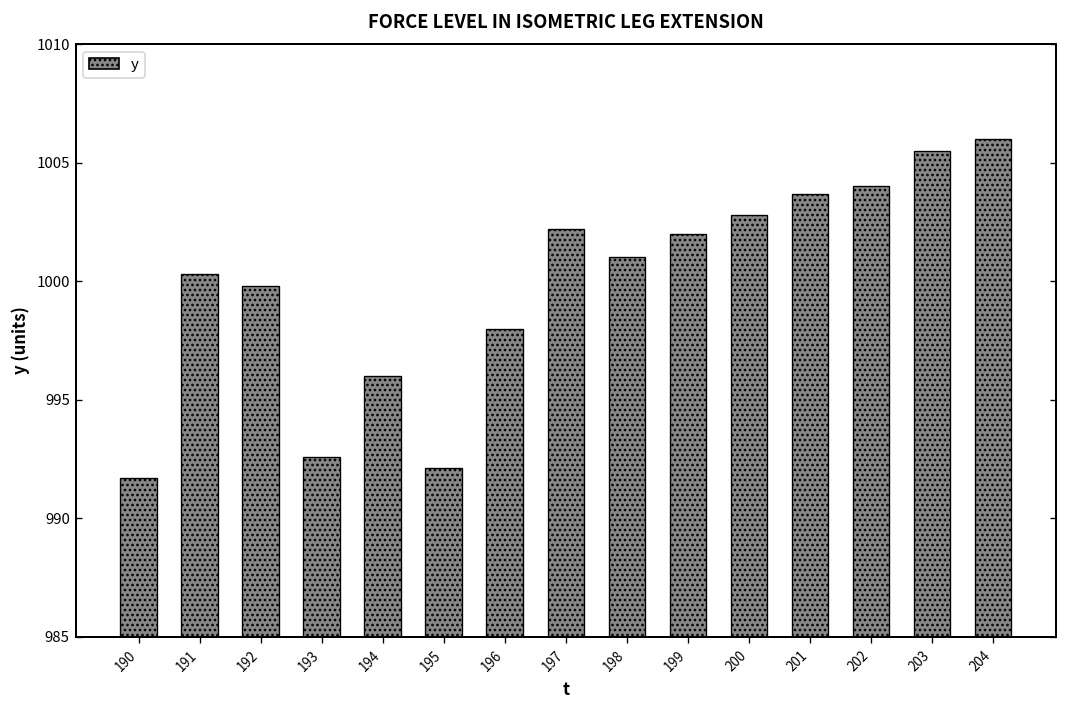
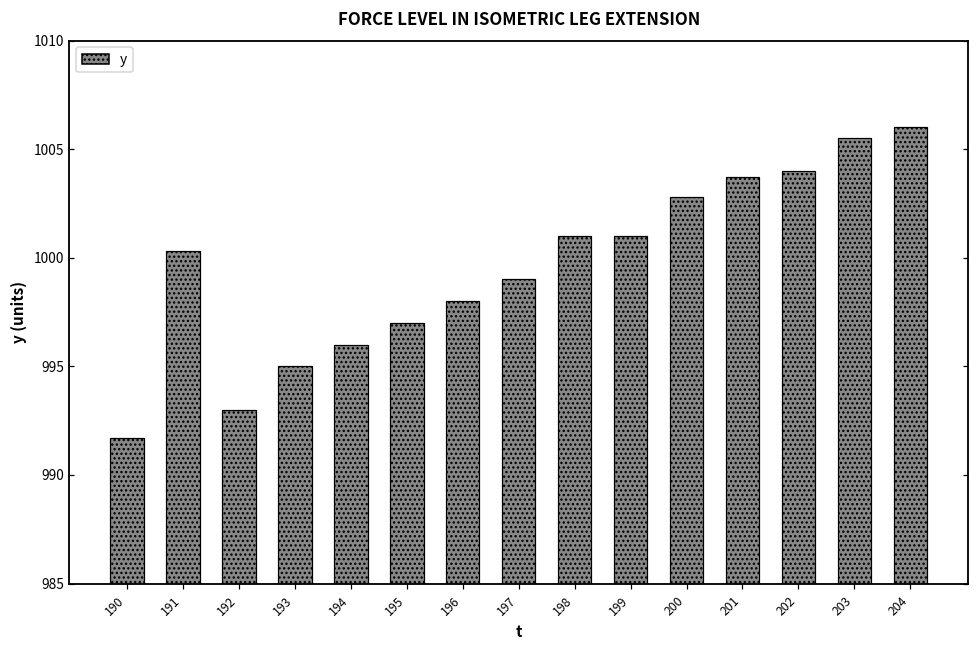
192: 999.8 -> 993.0
193: 992.6 -> 995.0
195: 992.1 -> 997.0
197: 1002.2 -> 999.0
199: 1002 -> 1001
